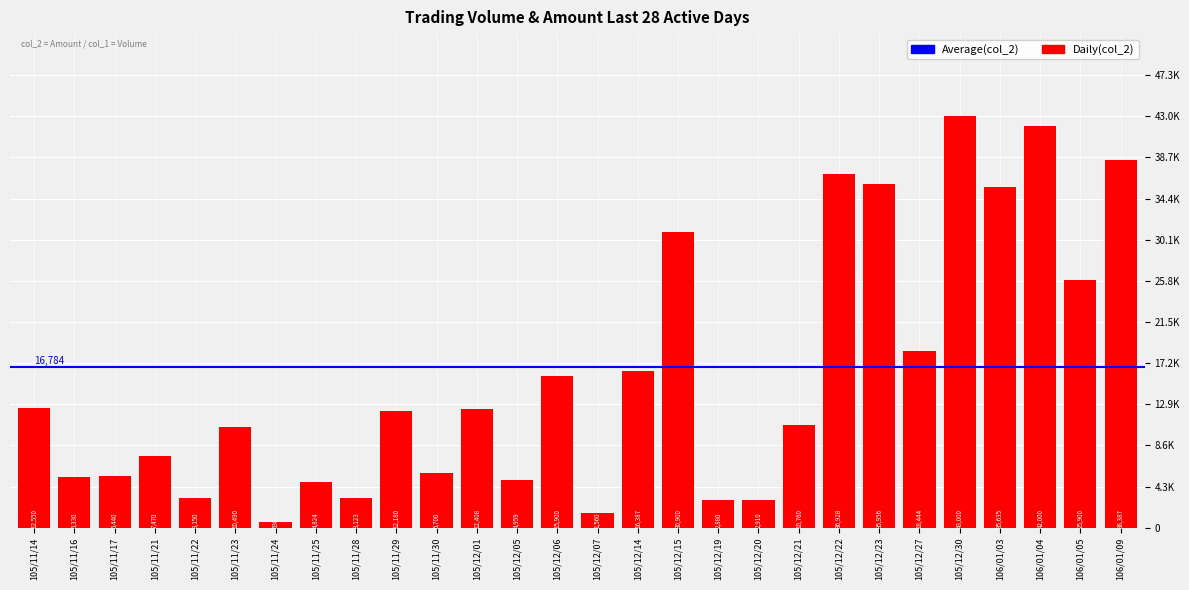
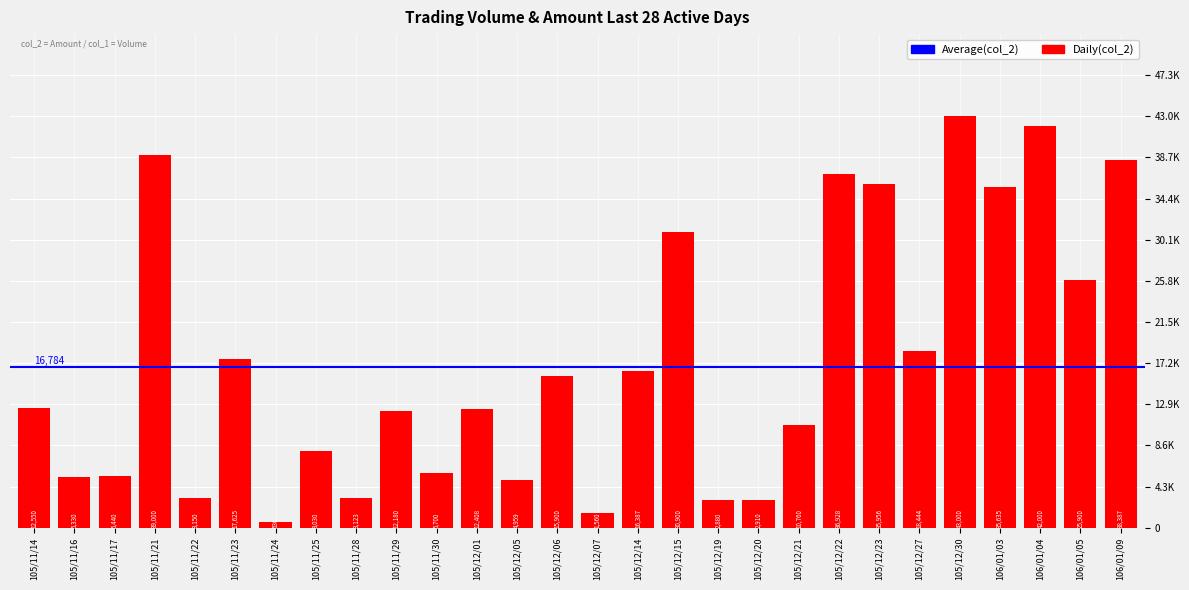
105/11/21: 7,470 -> 39,000
105/11/23: 10,490 -> 17,625
105/11/25: 4,824 -> 8,030
